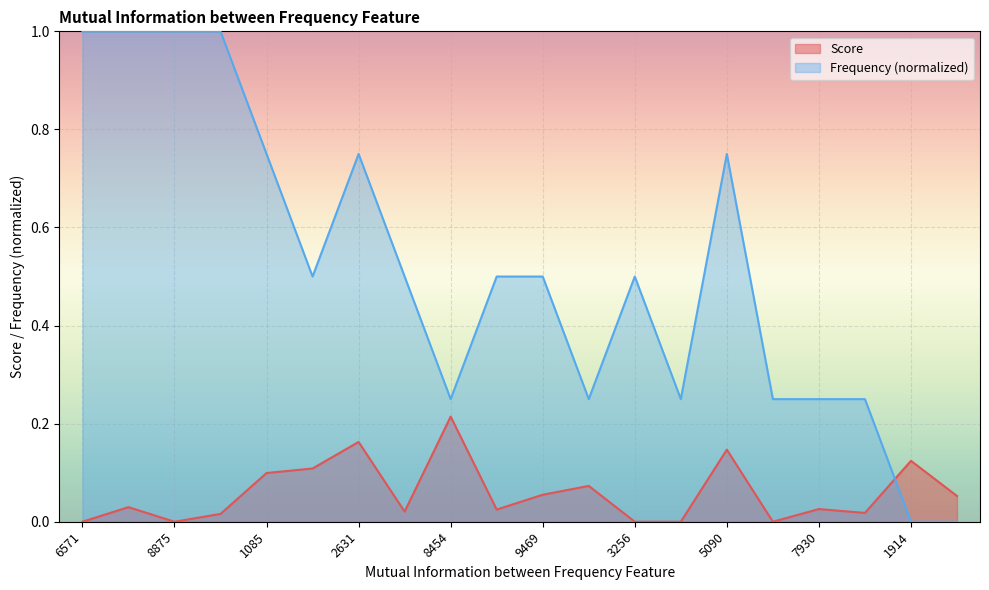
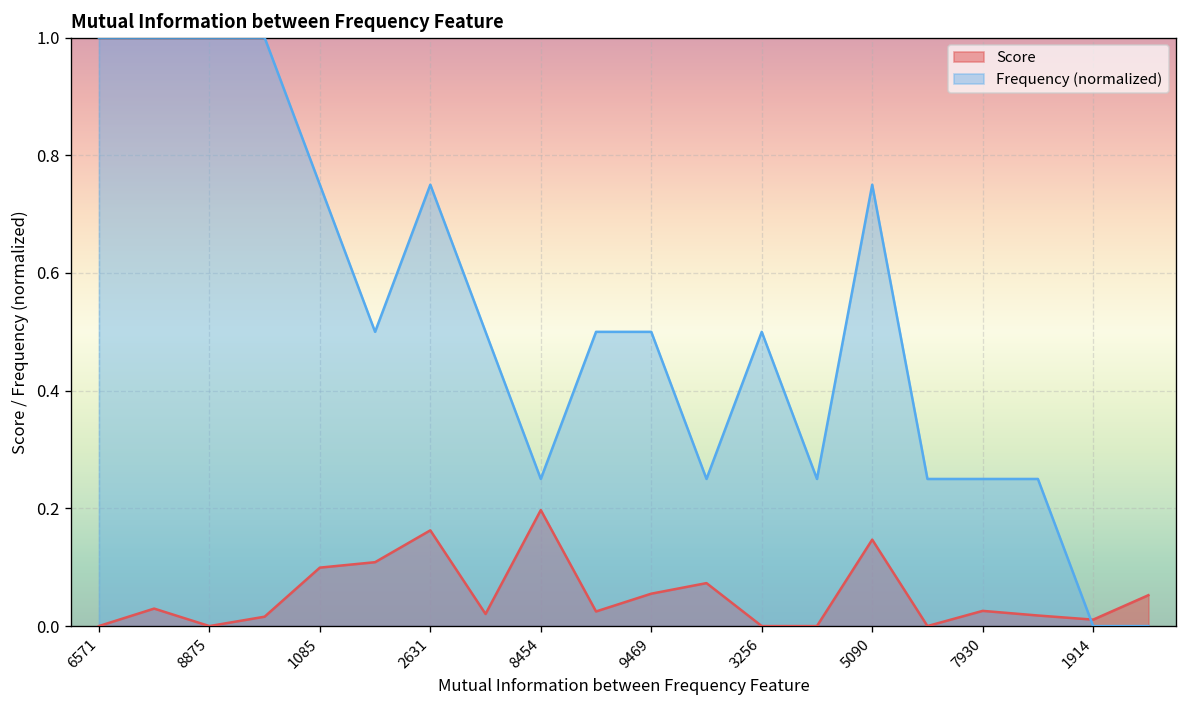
Score, 8454: 0.21 -> 0.20
Score, 1914: 0.12 -> 0.01
